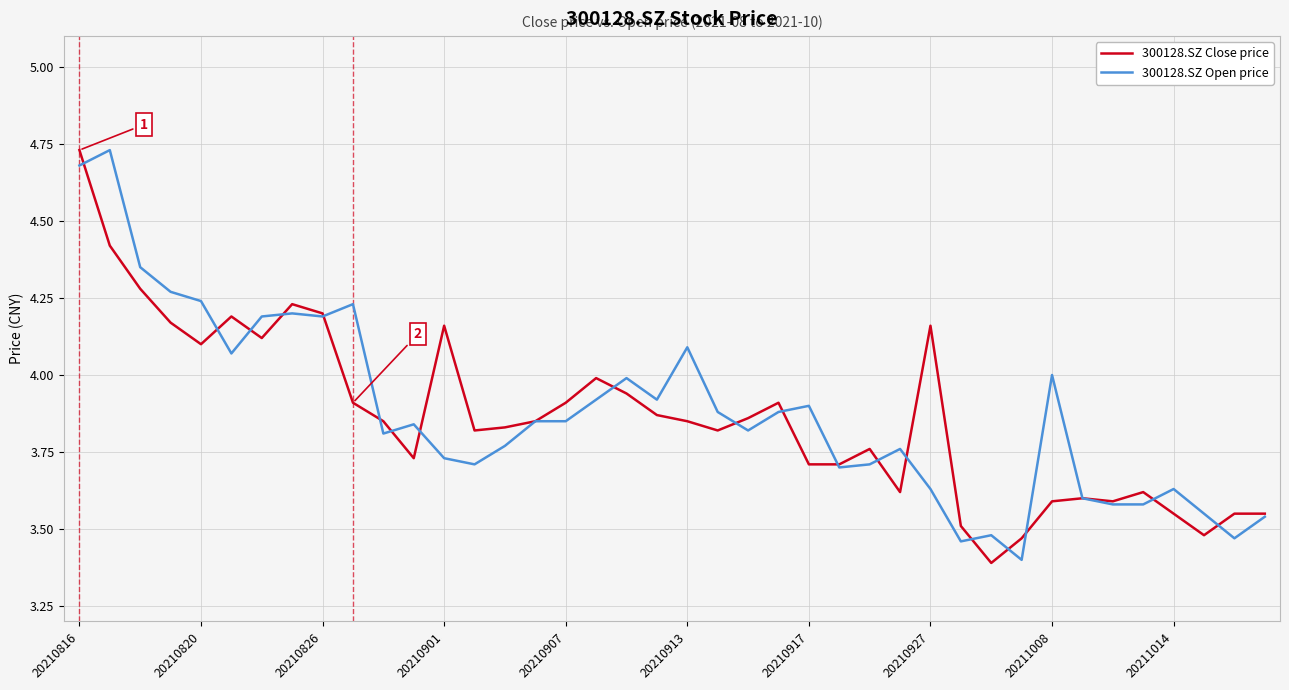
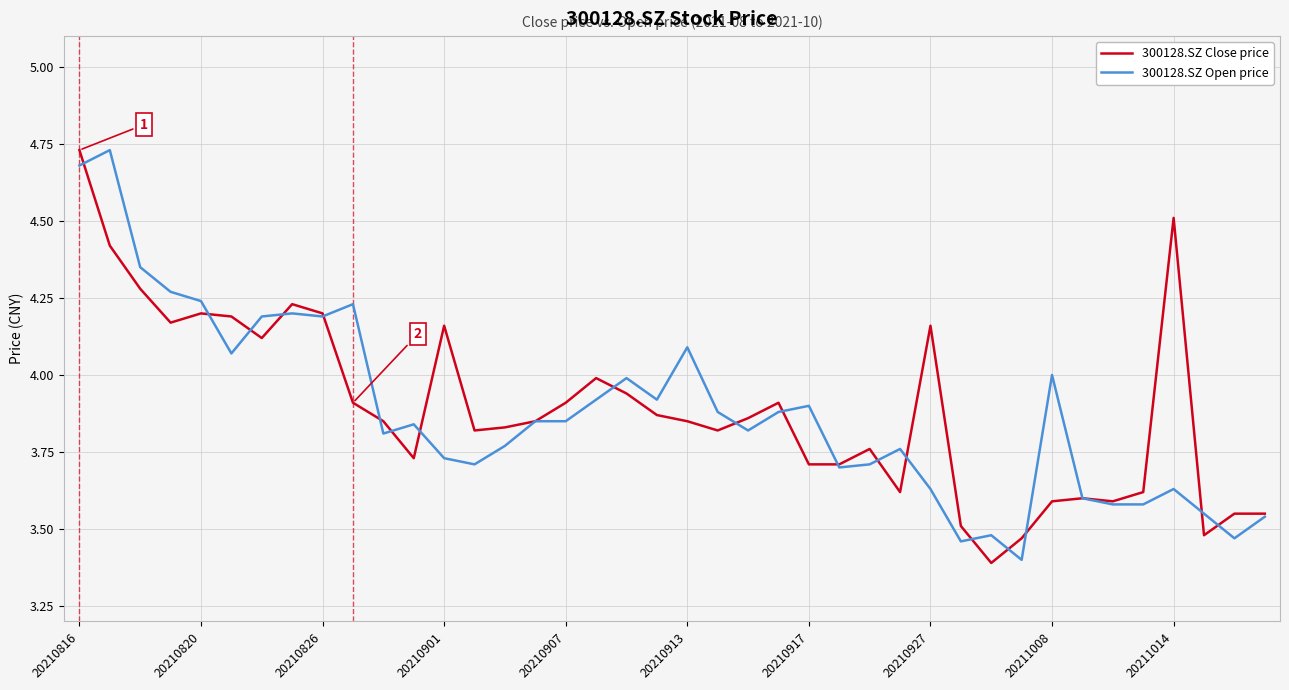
300128.SZ Close price, 20210820: 4.1 -> 4.2
300128.SZ Close price, 20211014: 3.55 -> 4.51
